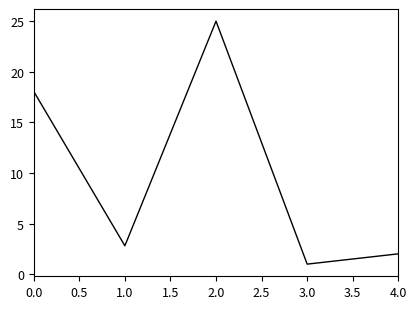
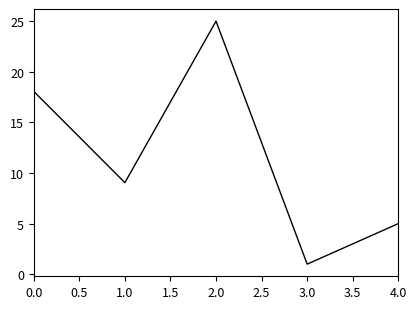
1.0: 2.8 -> 9.1
4.0: 2.0 -> 5.0
